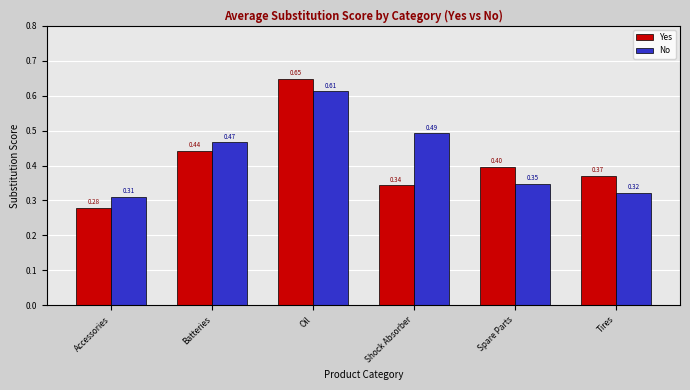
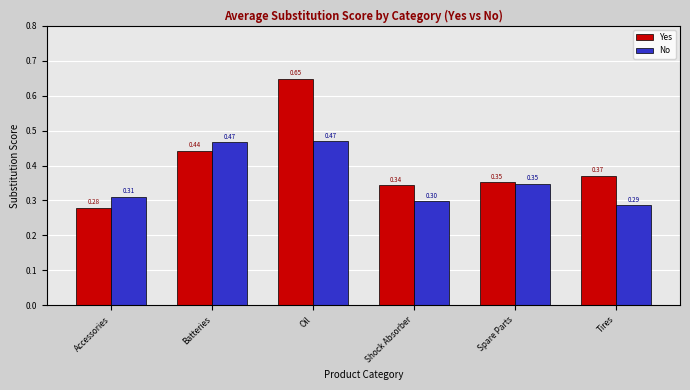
No, Oil: 0.61 -> 0.47
No, Shock Absorber: 0.49 -> 0.30
Yes, Spare Parts: 0.40 -> 0.35
No, Tires: 0.32 -> 0.29
